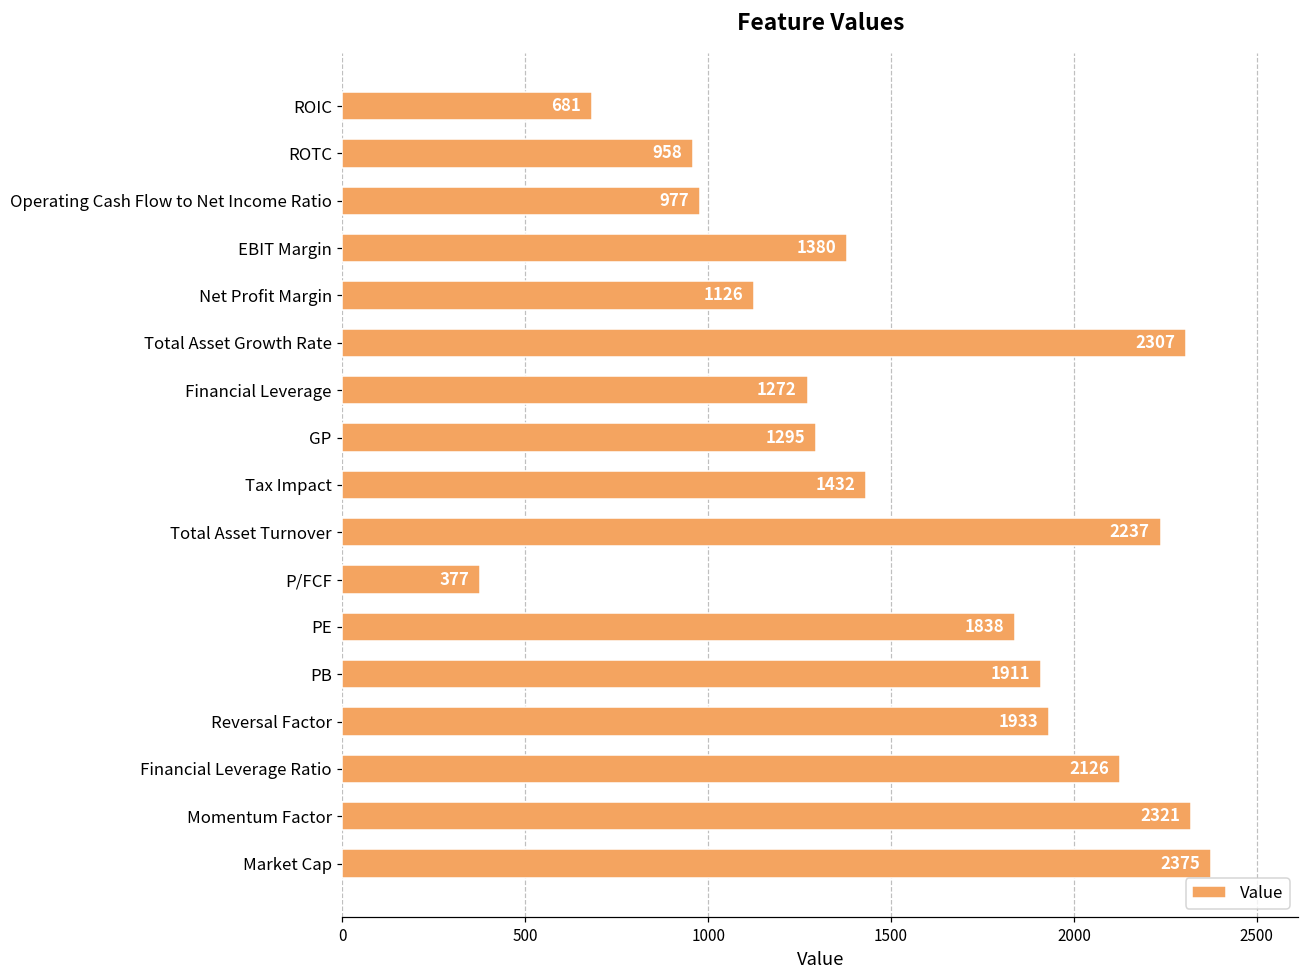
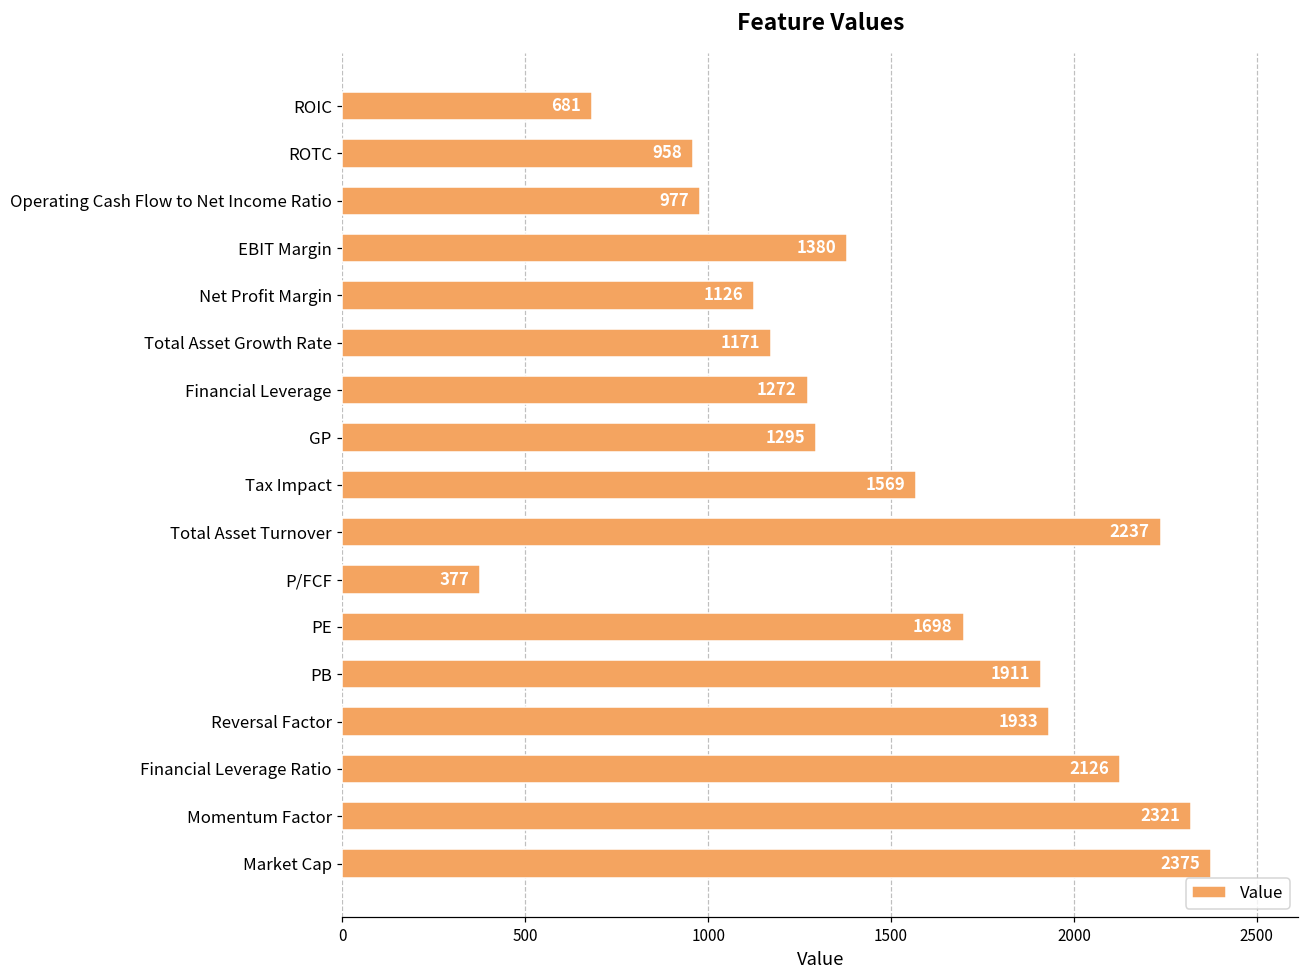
Total Asset Growth Rate: 2307 -> 1171
Tax Impact: 1432 -> 1569
PE: 1838 -> 1698
